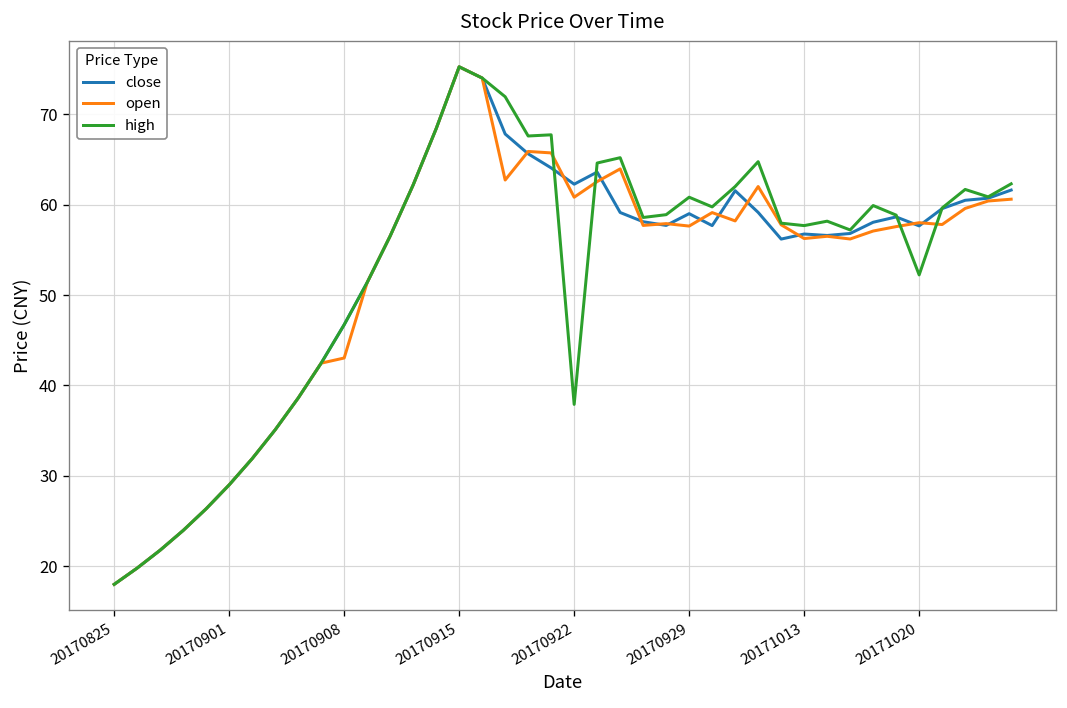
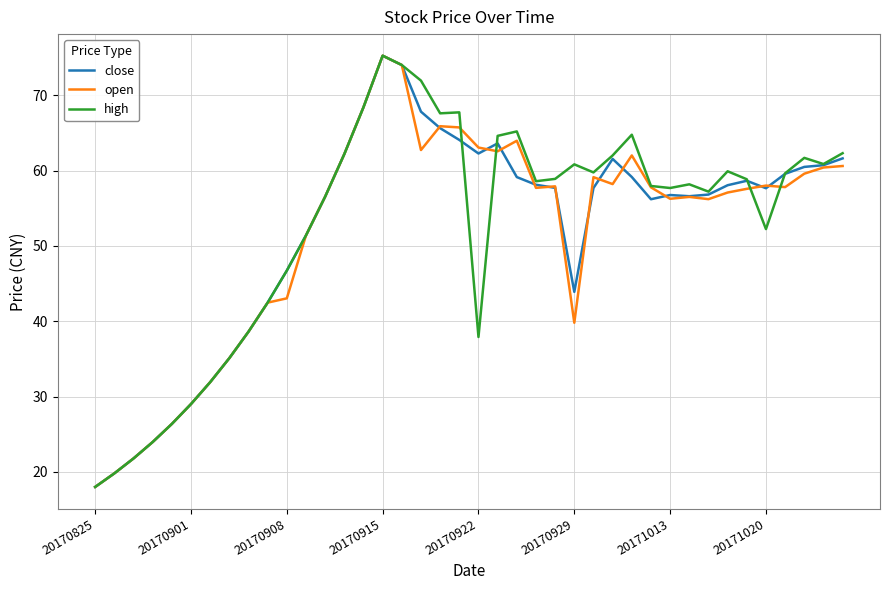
open, 20170922: 61 -> 63
close, 20170929: 59 -> 44
open, 20170929: 58 -> 40
